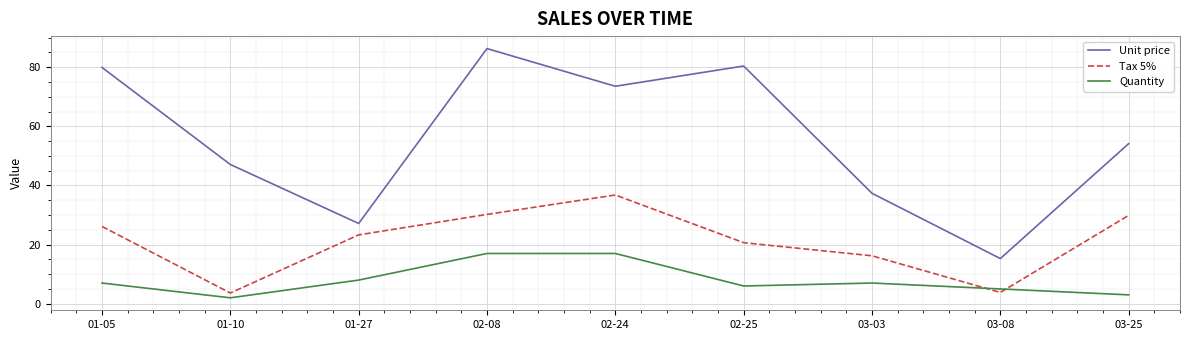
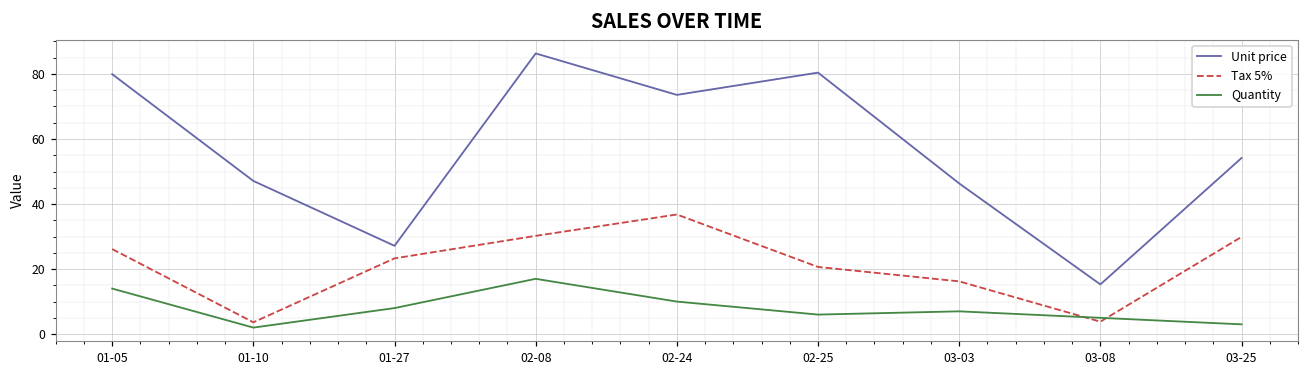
Quantity, 01-05: 7 -> 14
Quantity, 02-24: 17 -> 10
Unit price, 03-03: 37 -> 46
